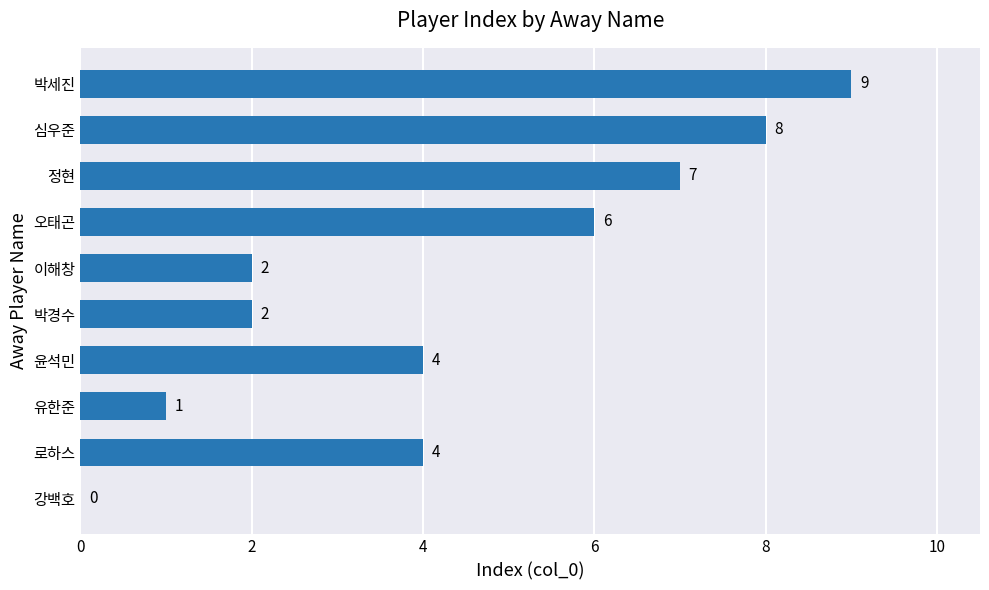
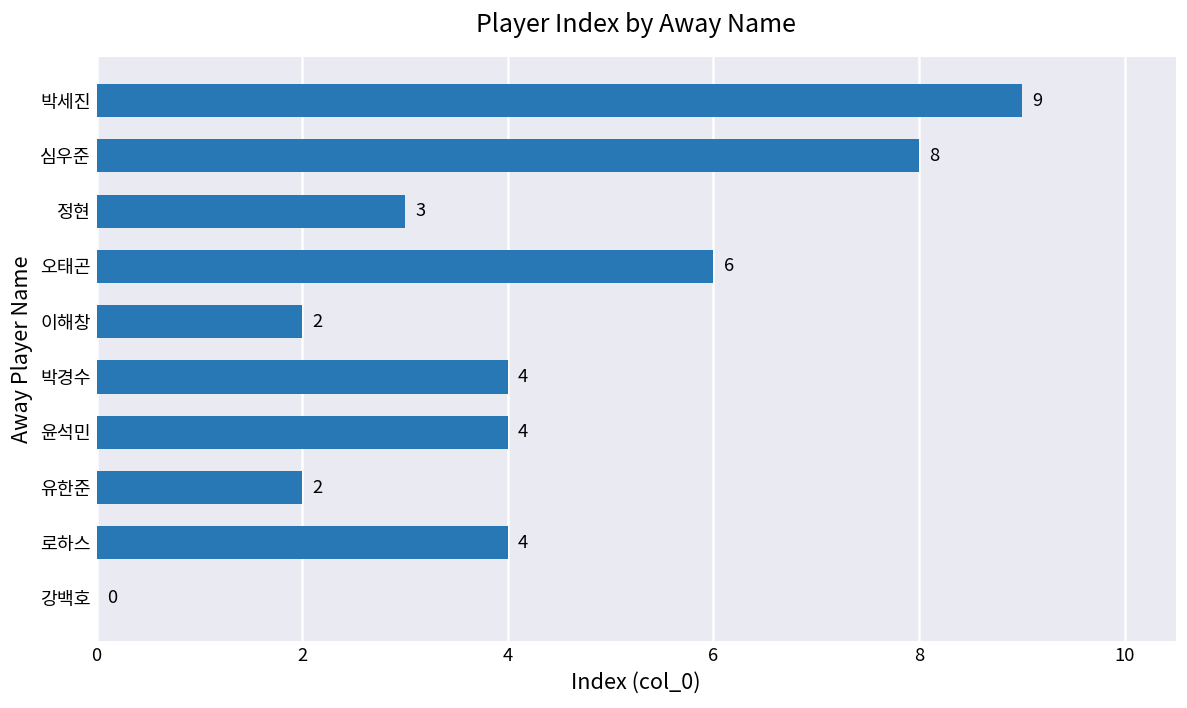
정현: 7 -> 3
박경수: 2 -> 4
유한준: 1 -> 2
